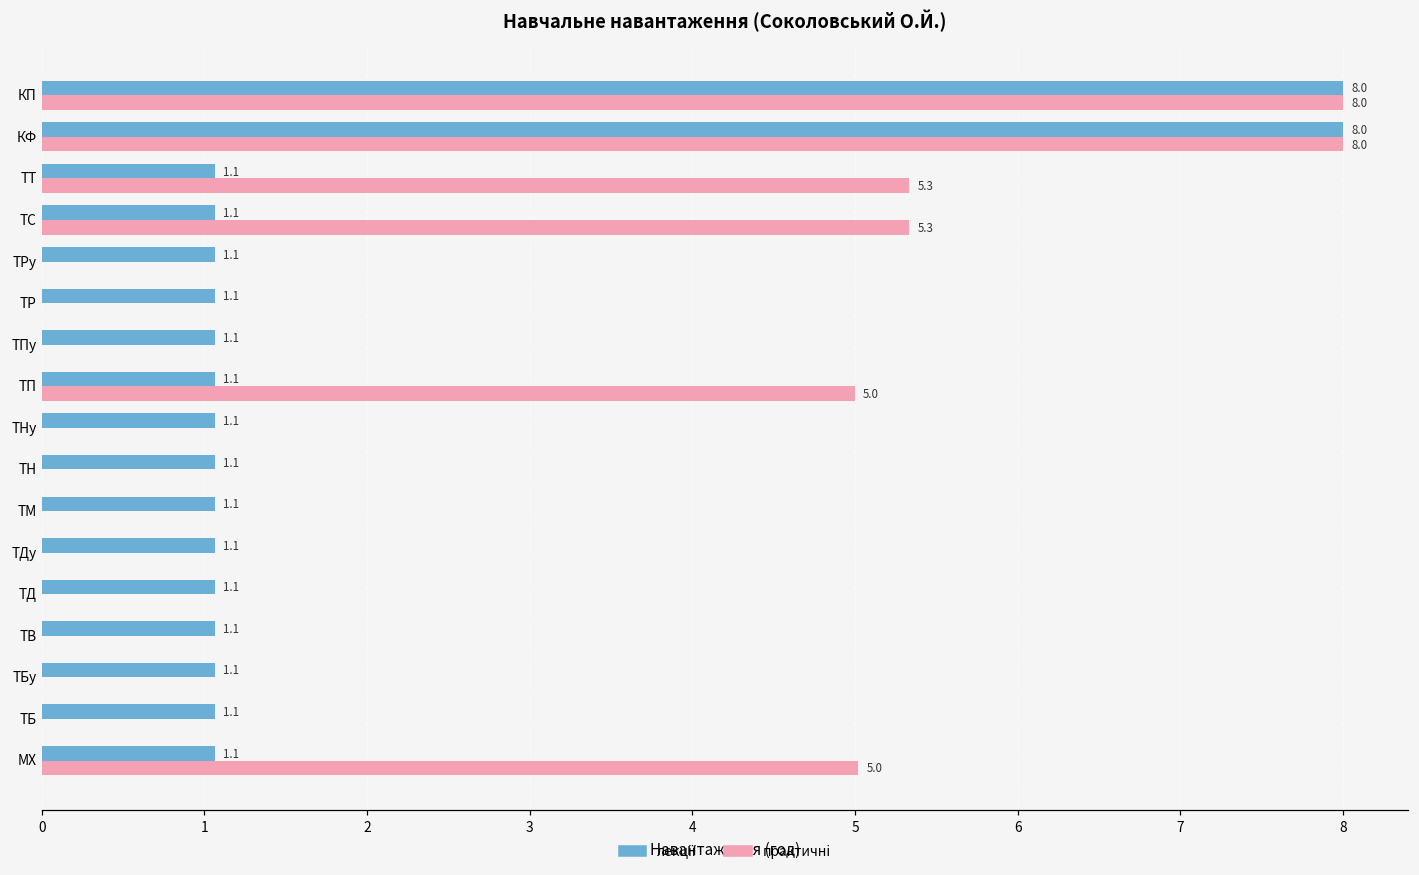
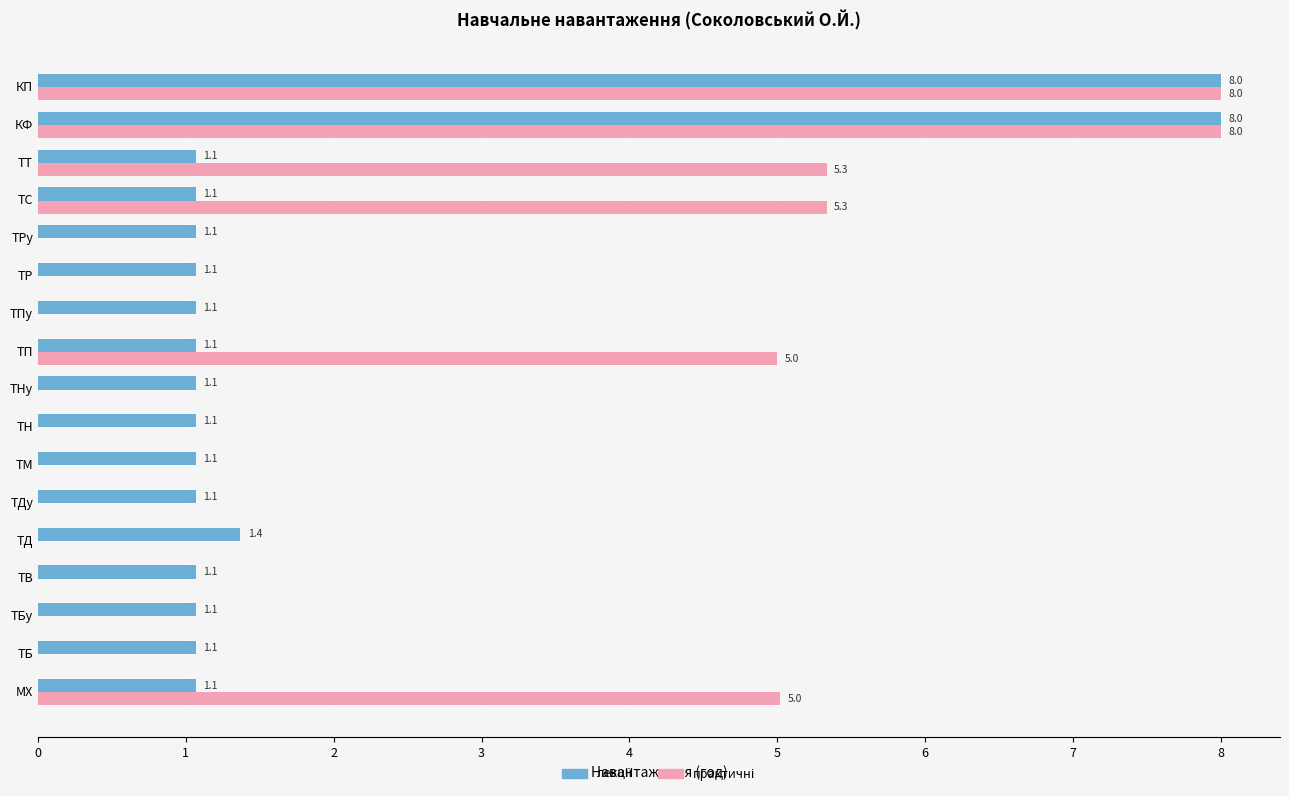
лекції, ТД: 1.1 -> 1.4
